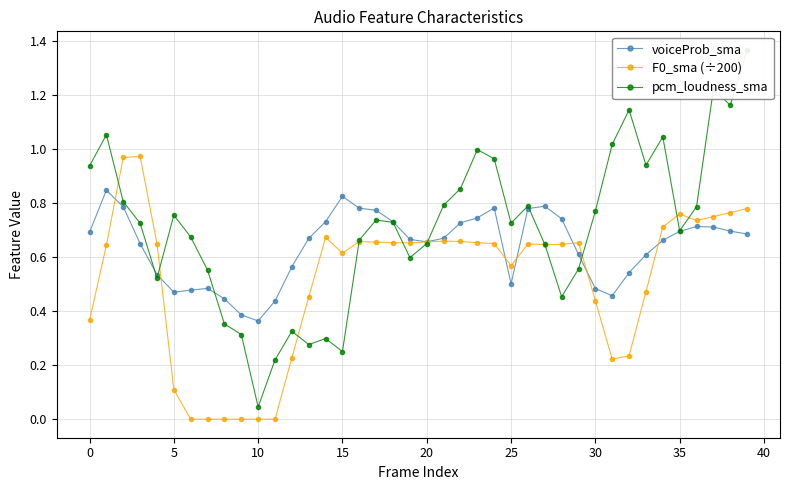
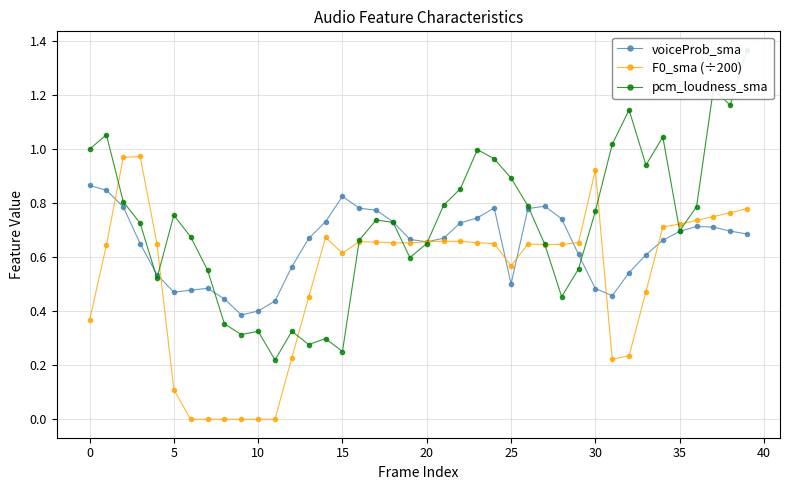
voiceProb_sma, 0: 0.69 -> 0.86
pcm_loudness_sma, 0: 0.94 -> 1.00
voiceProb_sma, 10: 0.36 -> 0.40
pcm_loudness_sma, 10: 0.05 -> 0.33
pcm_loudness_sma, 25: 0.72 -> 0.89
F0_sma (÷200), 30: 0.44 -> 0.92
F0_sma (÷200), 35: 0.76 -> 0.72
